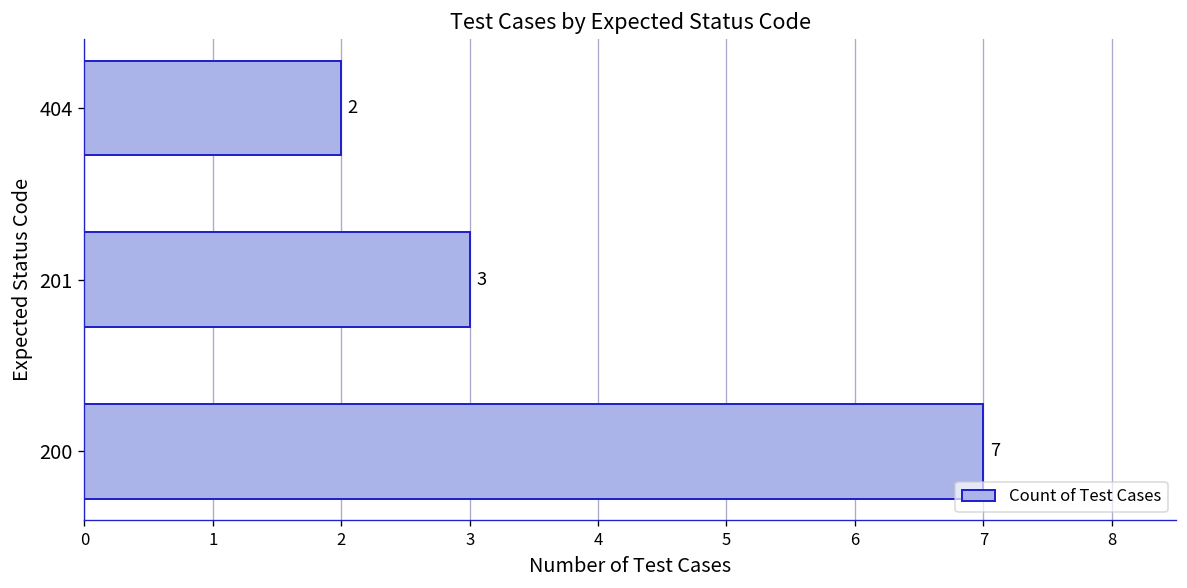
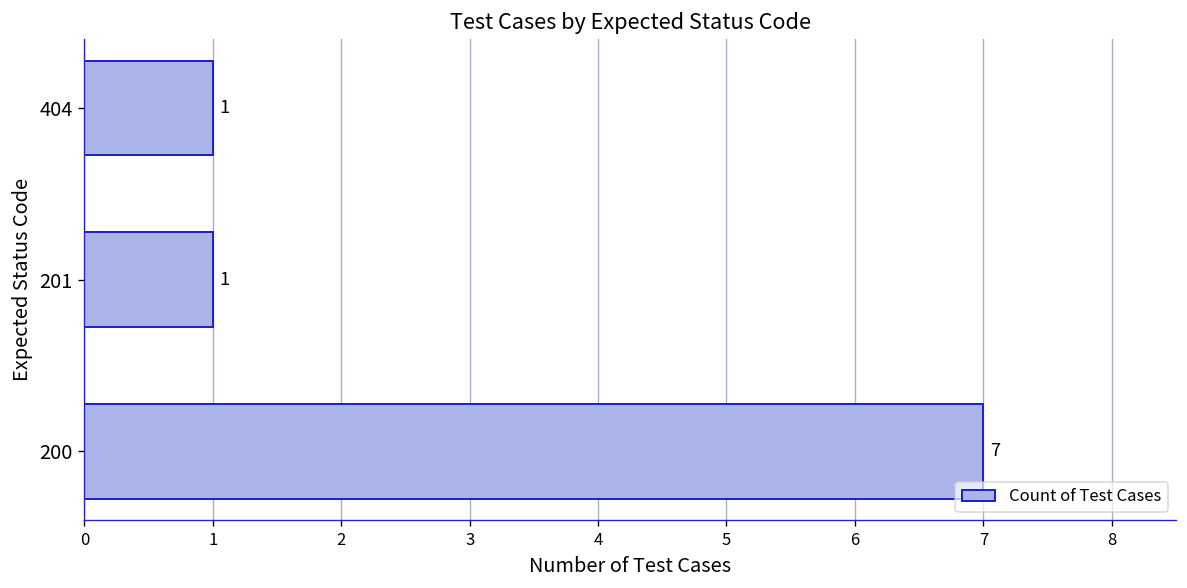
404: 2 -> 1
201: 3 -> 1
